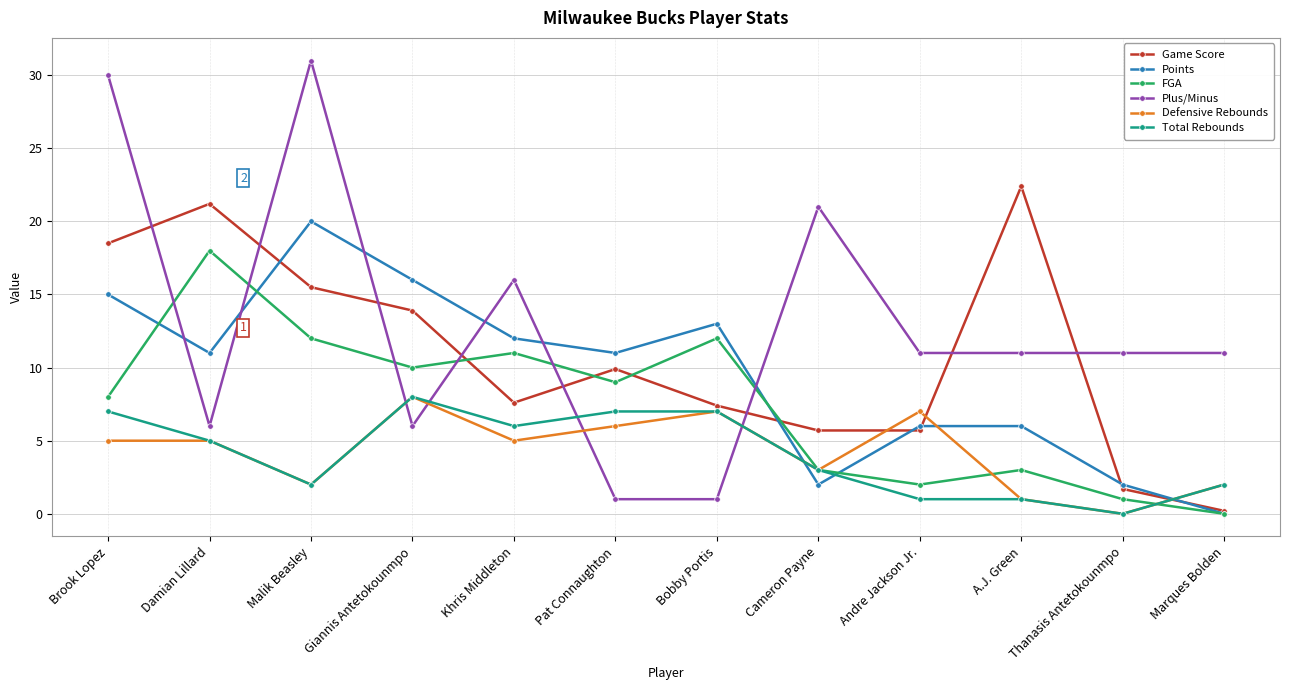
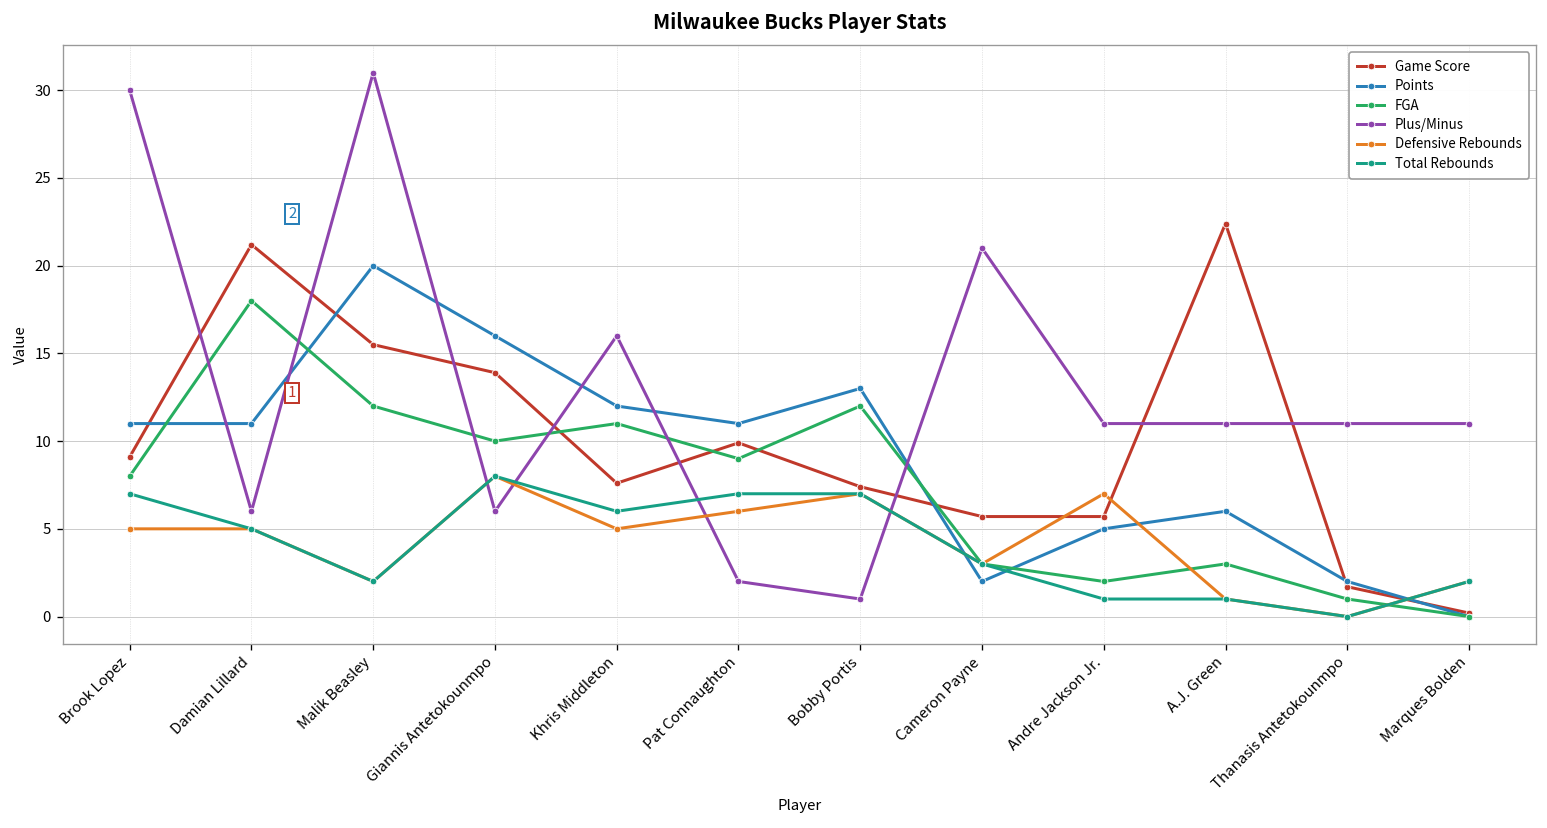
Game Score, Brook Lopez: 18.5 -> 9.1
Points, Brook Lopez: 15 -> 11
Plus/Minus, Pat Connaughton: 1 -> 2
Points, Andre Jackson Jr.: 6 -> 5
